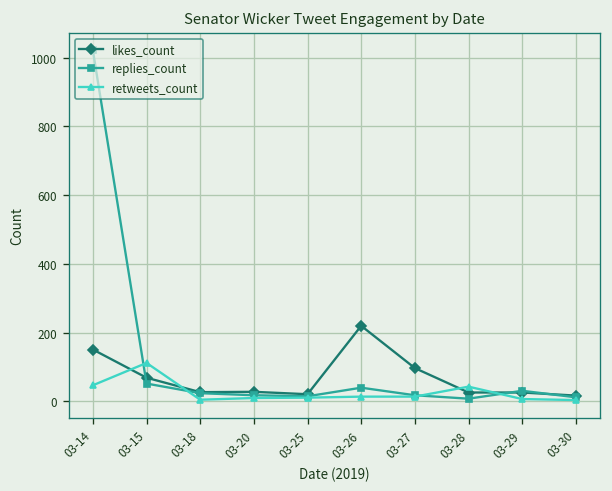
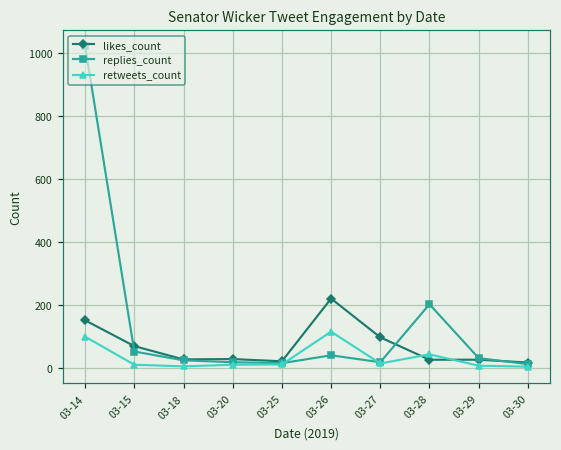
retweets_count, 03-14: 50 -> 100
retweets_count, 03-15: 110 -> 10
retweets_count, 03-26: 10 -> 120
replies_count, 03-28: 10 -> 200
